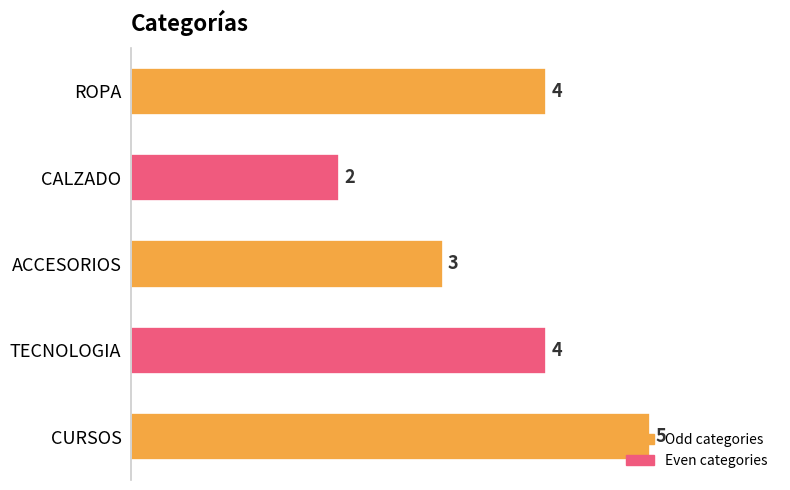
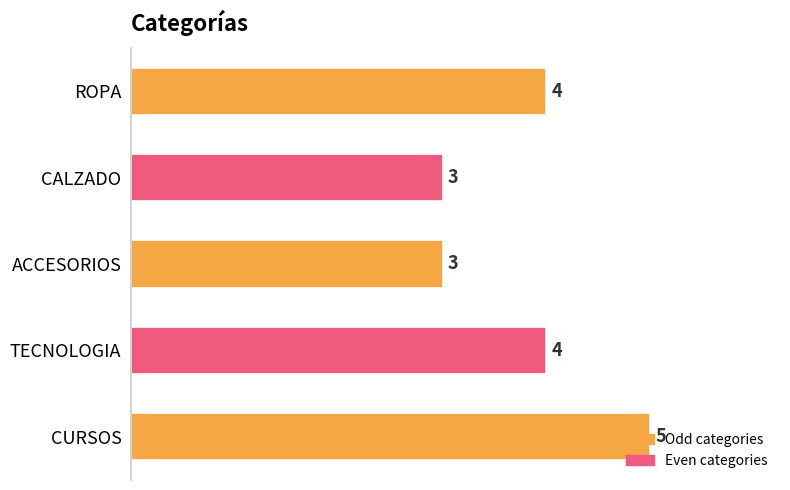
CALZADO: 2 -> 3
